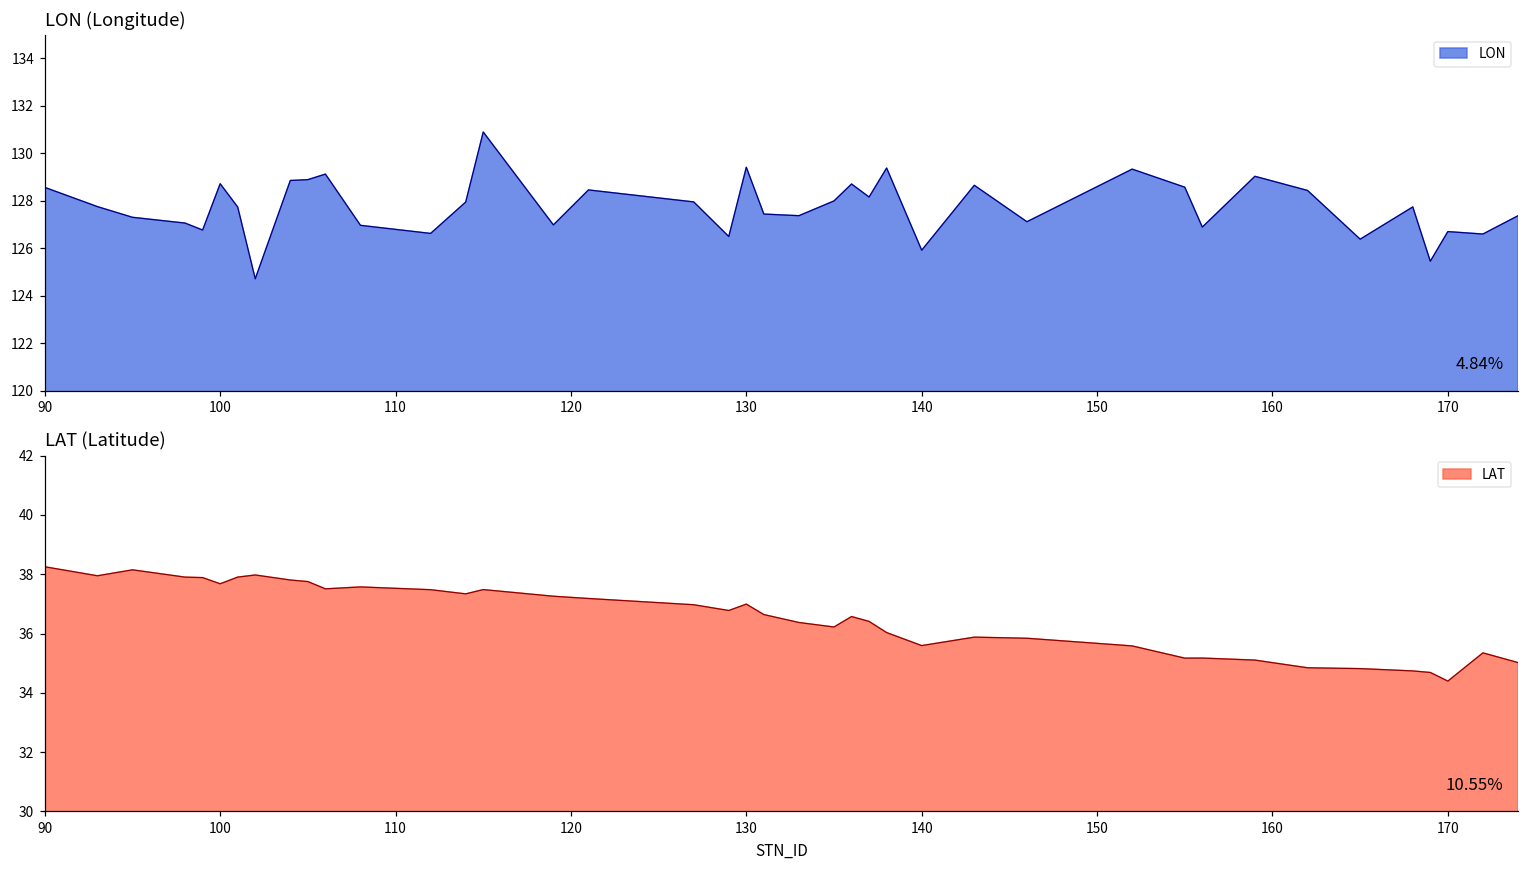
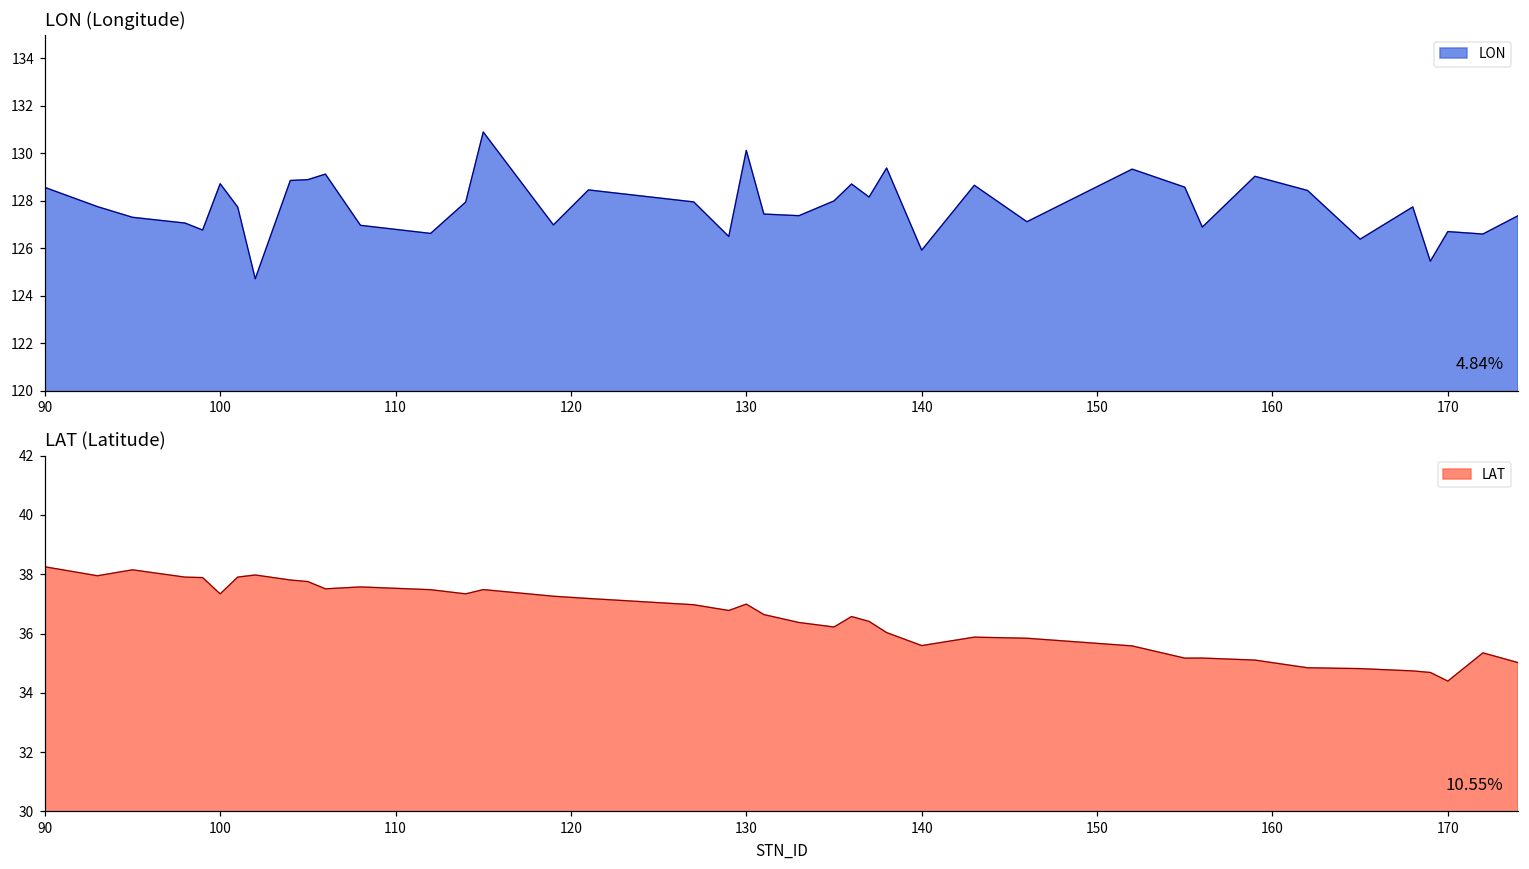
LON (Longitude), 130: 129.4 -> 130.1
LAT (Latitude), 100: 37.7 -> 37.3
